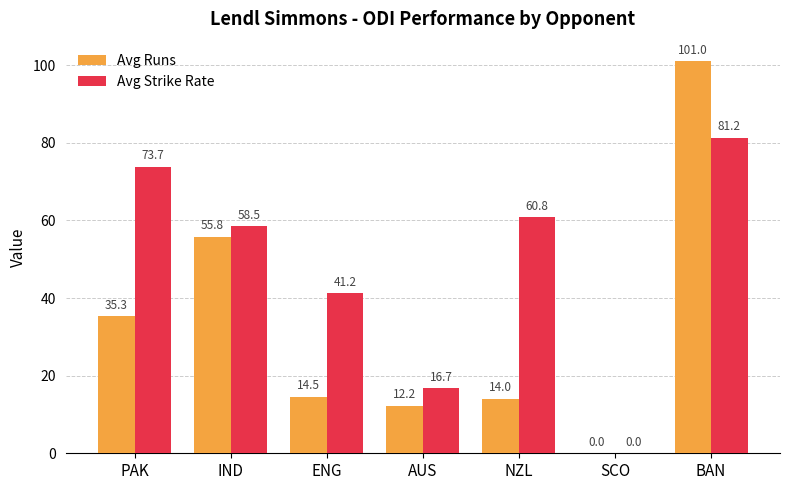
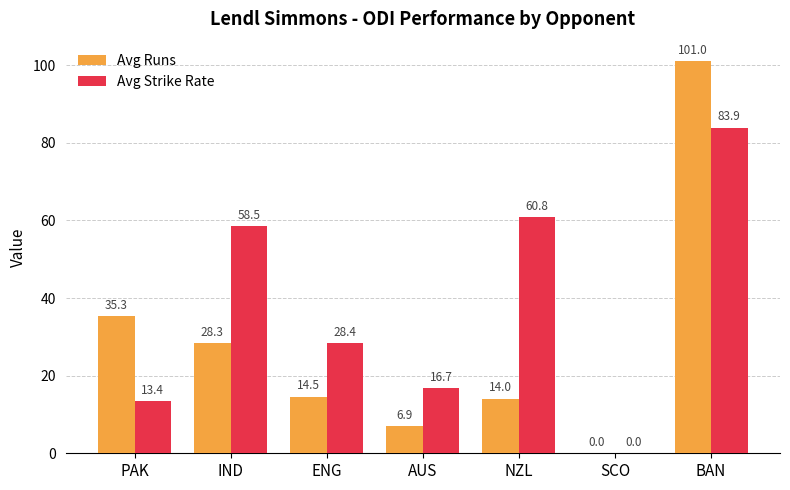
Avg Strike Rate, PAK: 73.7 -> 13.4
Avg Runs, IND: 55.8 -> 28.3
Avg Strike Rate, ENG: 41.2 -> 28.4
Avg Runs, AUS: 12.2 -> 6.9
Avg Strike Rate, BAN: 81.2 -> 83.9
